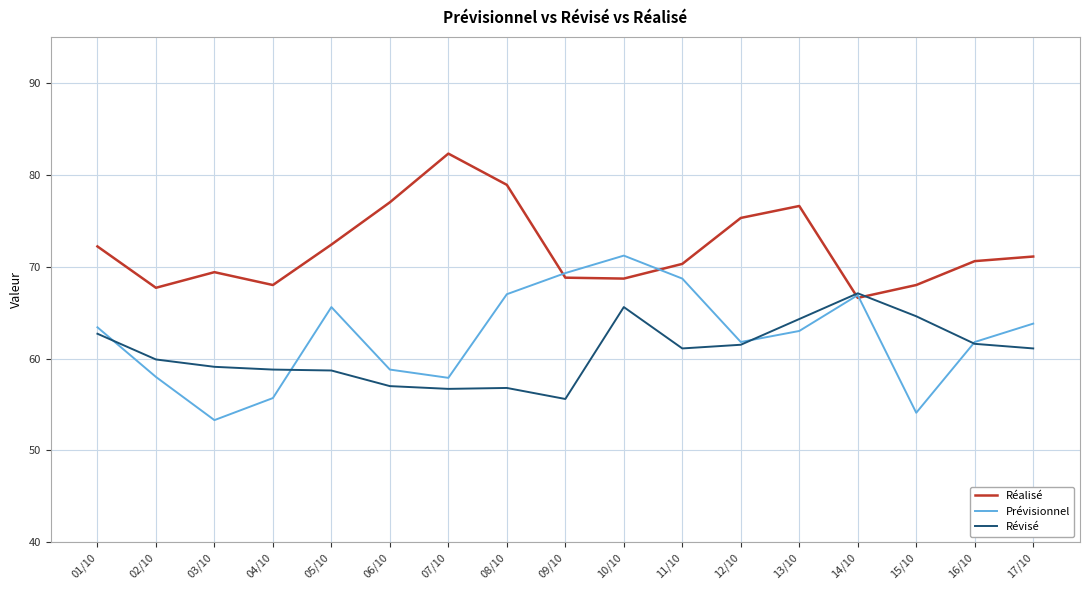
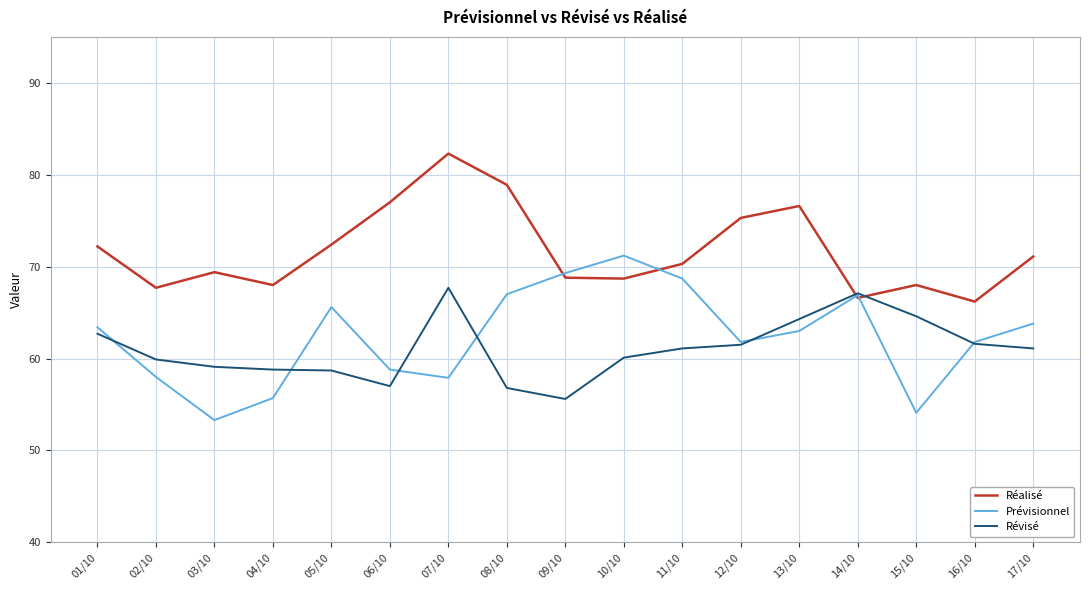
Révisé, 07/10: 57 -> 68
Révisé, 10/10: 66 -> 60
Réalisé, 16/10: 71 -> 66
